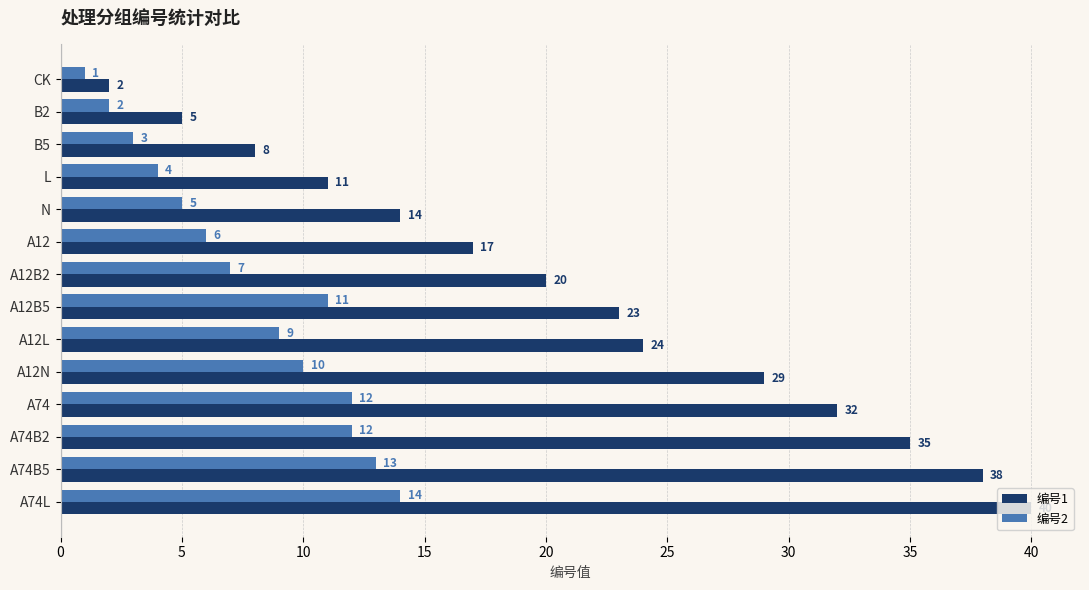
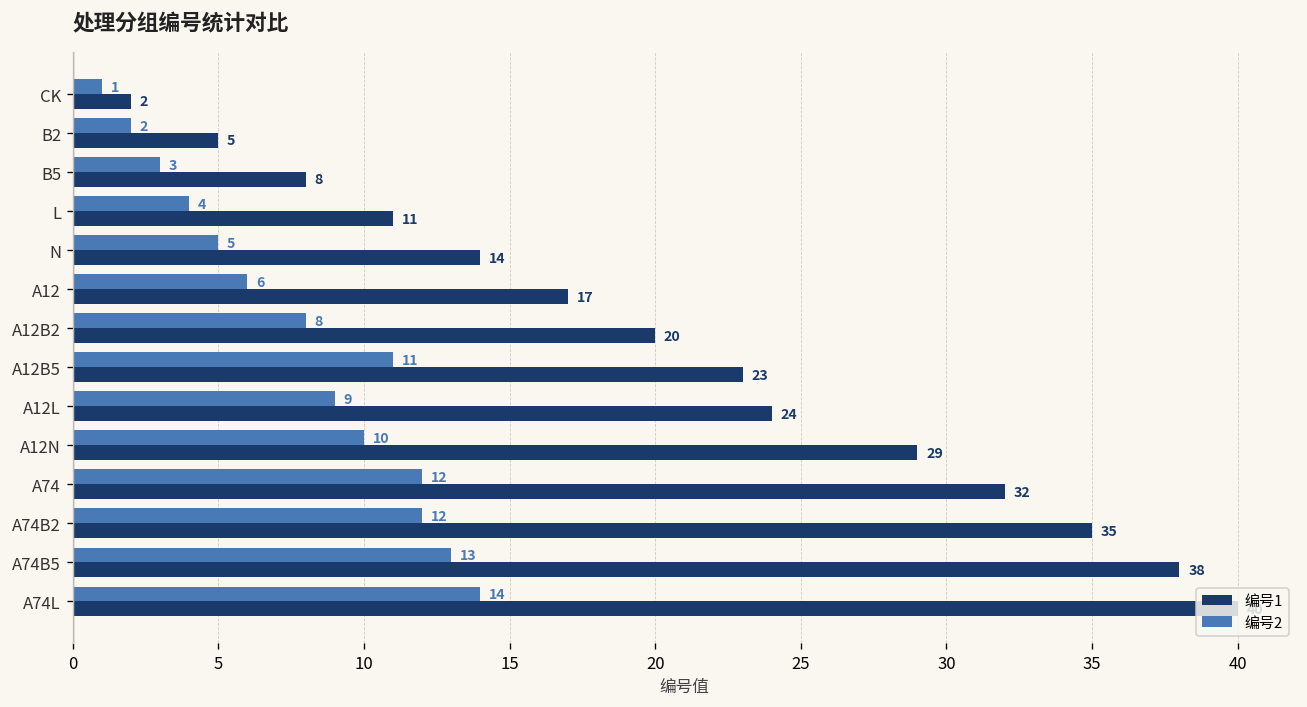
编号2, A12B2: 7 -> 8
